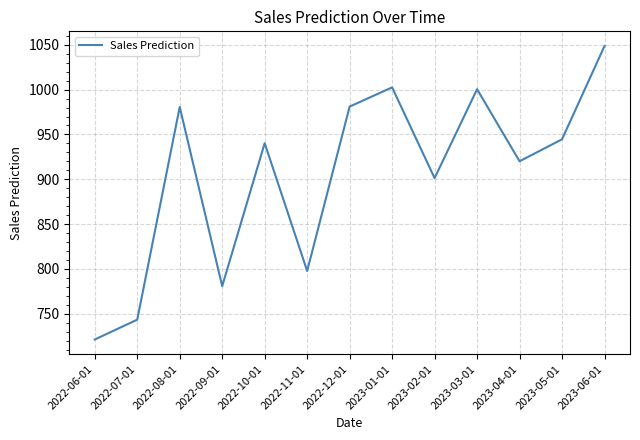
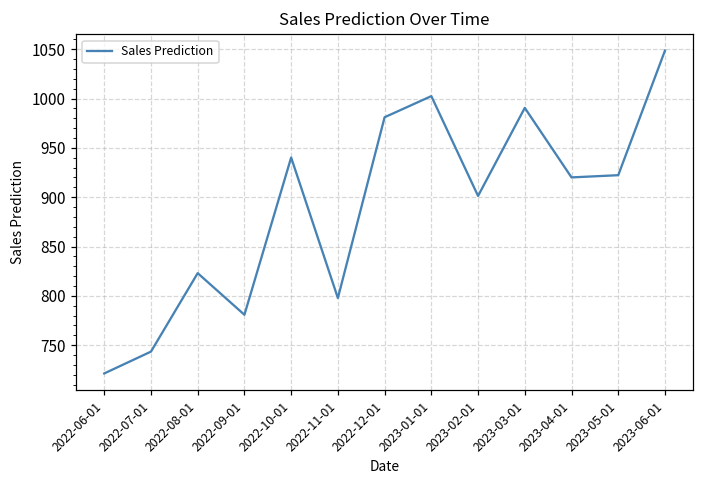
2022-08-01: 980 -> 820
2023-03-01: 1000 -> 990
2023-05-01: 940 -> 920
